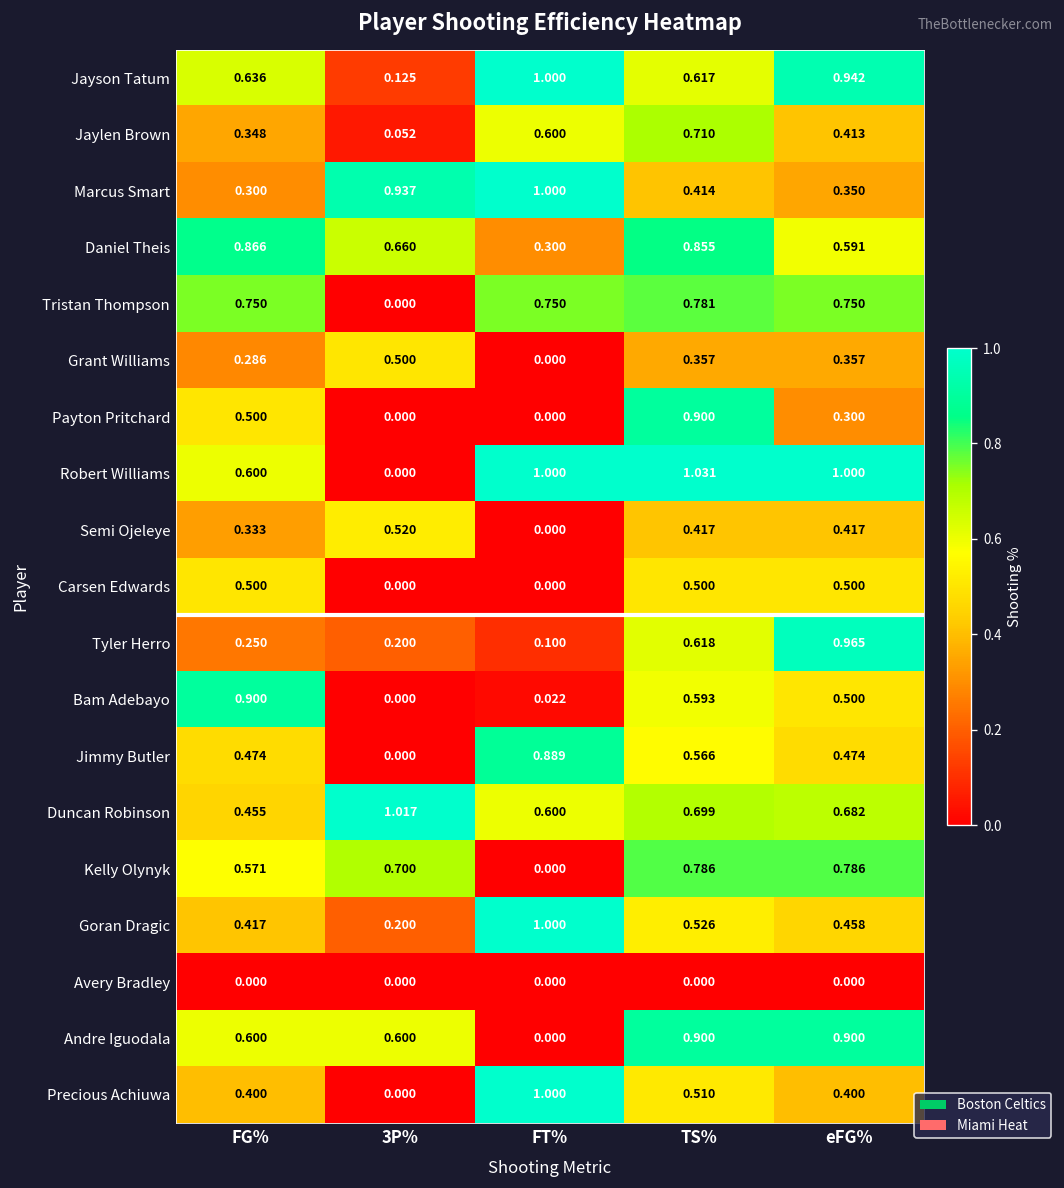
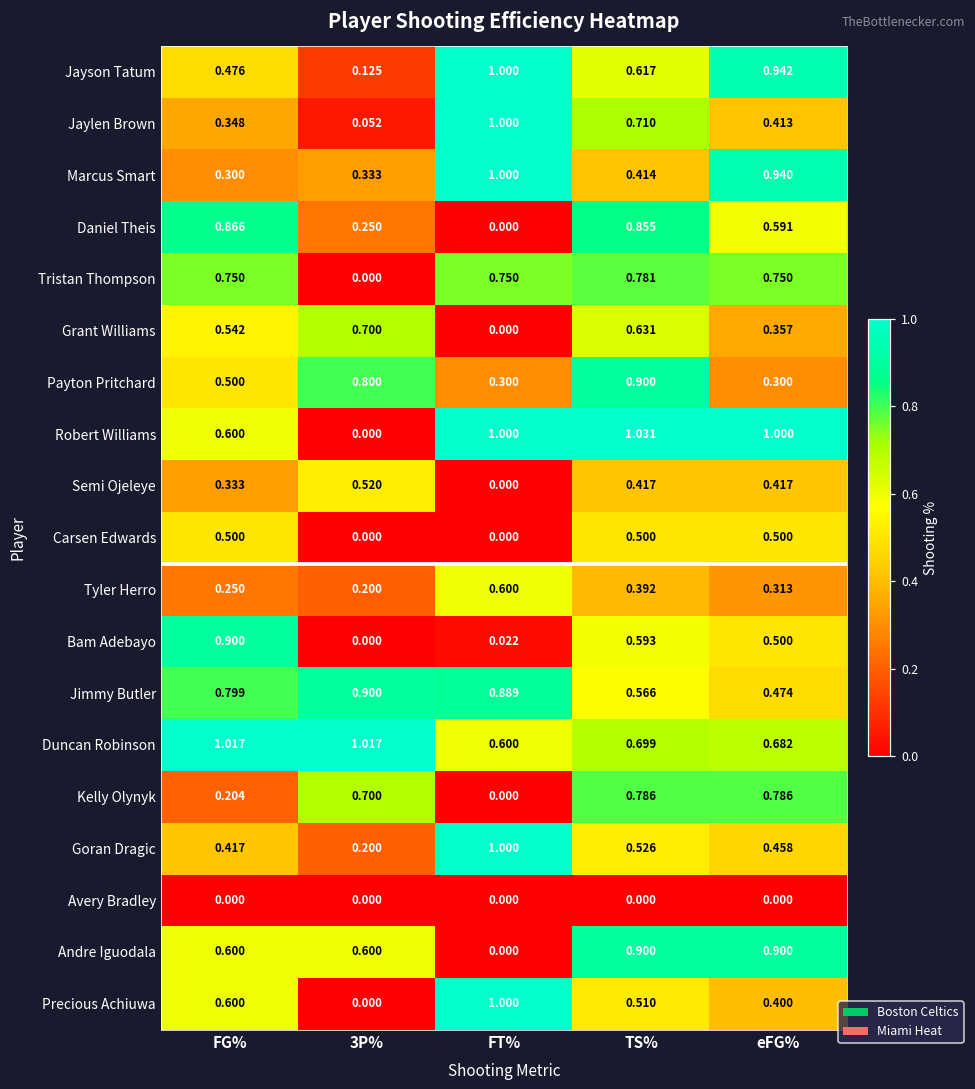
Jayson Tatum, FG%: 0.636 -> 0.476
Jaylen Brown, FT%: 0.600 -> 1.000
Marcus Smart, 3P%: 0.937 -> 0.333
Marcus Smart, eFG%: 0.350 -> 0.940
Daniel Theis, 3P%: 0.660 -> 0.250
Daniel Theis, FT%: 0.300 -> 0.000
Grant Williams, FG%: 0.286 -> 0.542
Grant Williams, 3P%: 0.500 -> 0.700
Grant Williams, TS%: 0.357 -> 0.631
Payton Pritchard, 3P%: 0.000 -> 0.800
Payton Pritchard, FT%: 0.000 -> 0.300
Tyler Herro, FT%: 0.100 -> 0.600
Tyler Herro, TS%: 0.618 -> 0.392
Tyler Herro, eFG%: 0.965 -> 0.313
Jimmy Butler, FG%: 0.474 -> 0.799
Jimmy Butler, 3P%: 0.000 -> 0.900
Duncan Robinson, FG%: 0.455 -> 1.017
Kelly Olynyk, FG%: 0.571 -> 0.204
Precious Achiuwa, FG%: 0.400 -> 0.600
